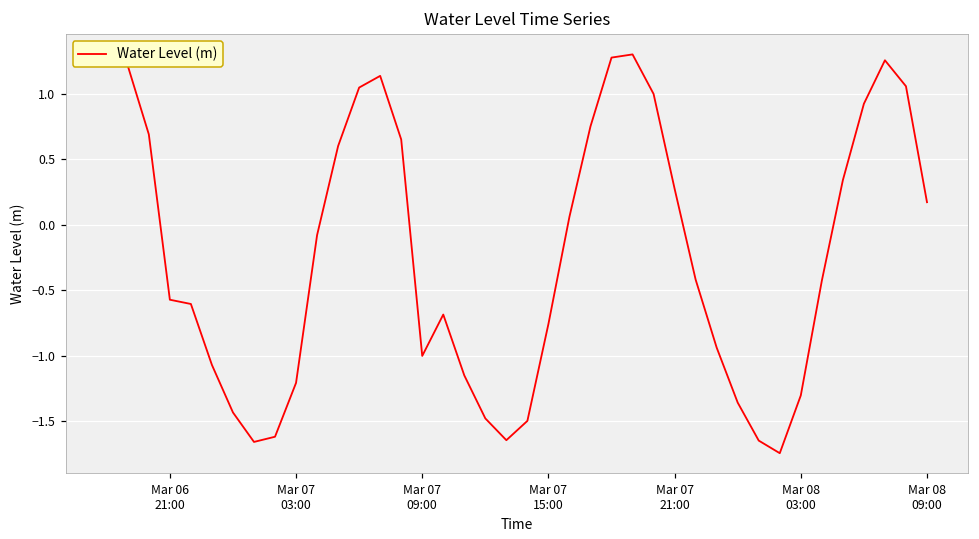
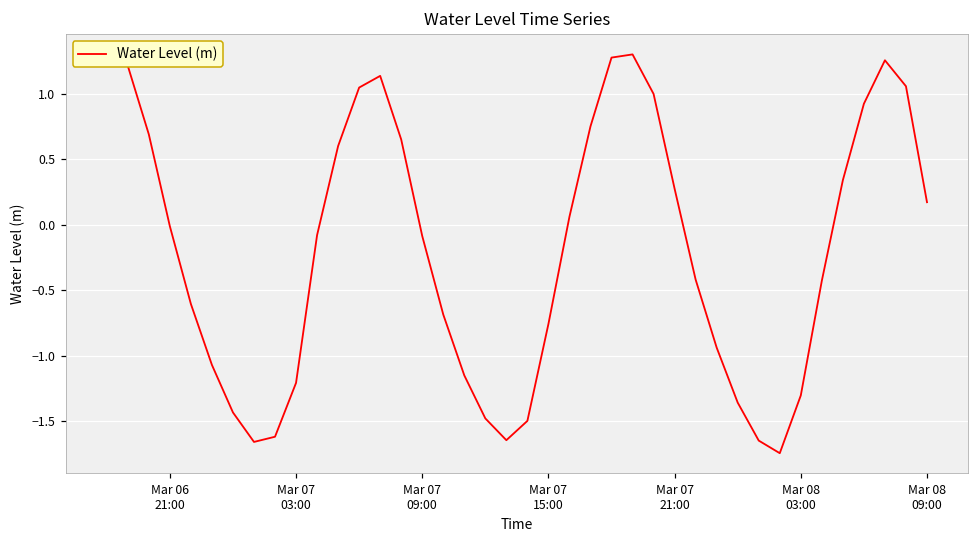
Mar 06 21:00: -0.57 -> -0.01
Mar 07 09:00: -1.00 -> -0.09
